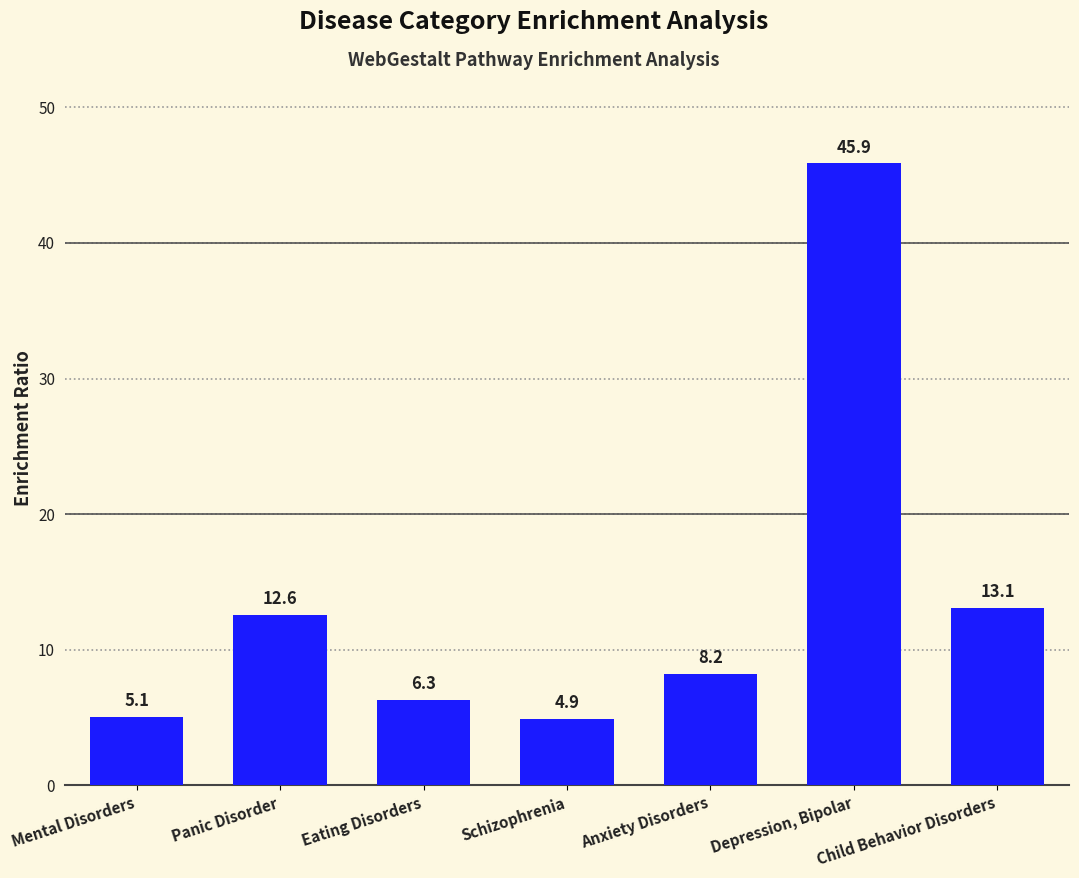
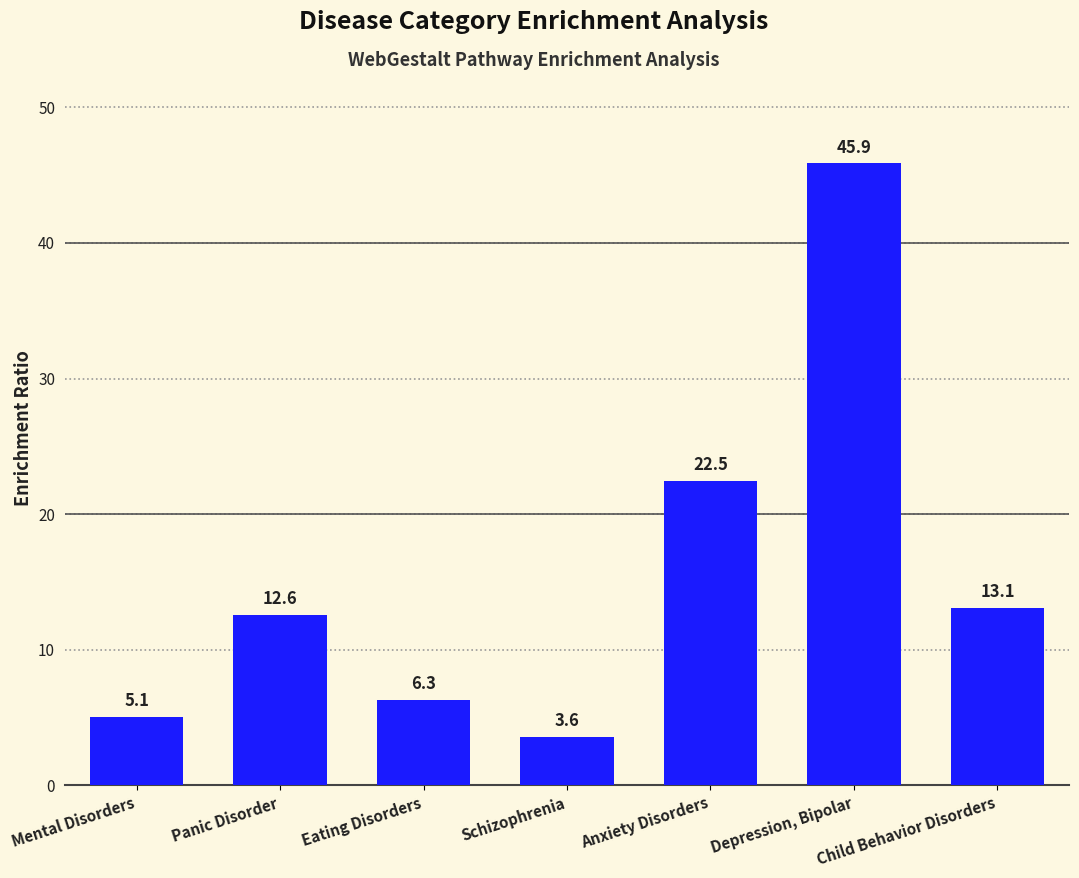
Schizophrenia: 4.9 -> 3.6
Anxiety Disorders: 8.2 -> 22.5
